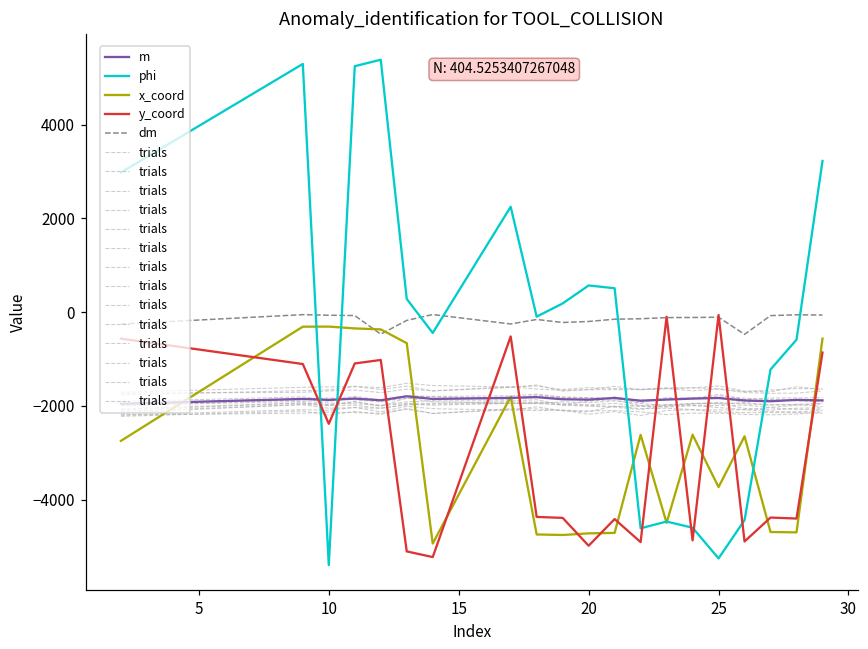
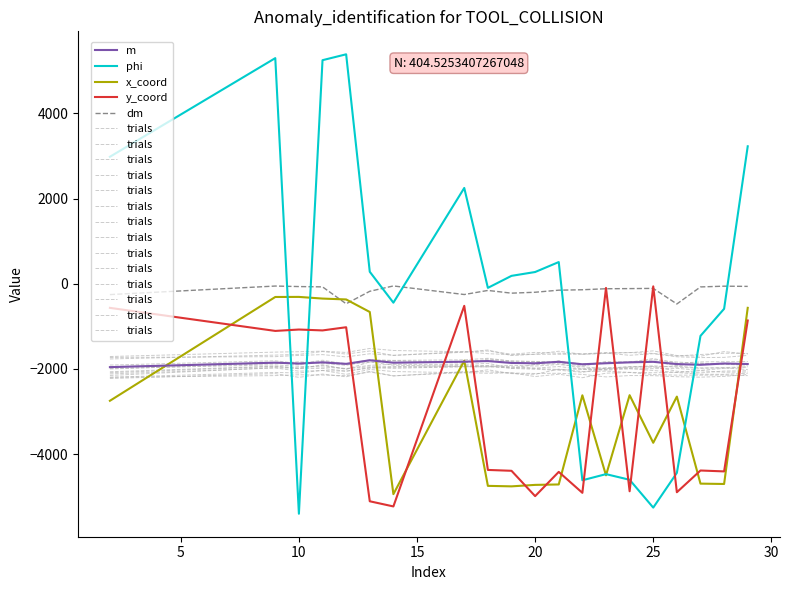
y_coord, 10: -2400 -> -1100
phi, 20: 600 -> 300
